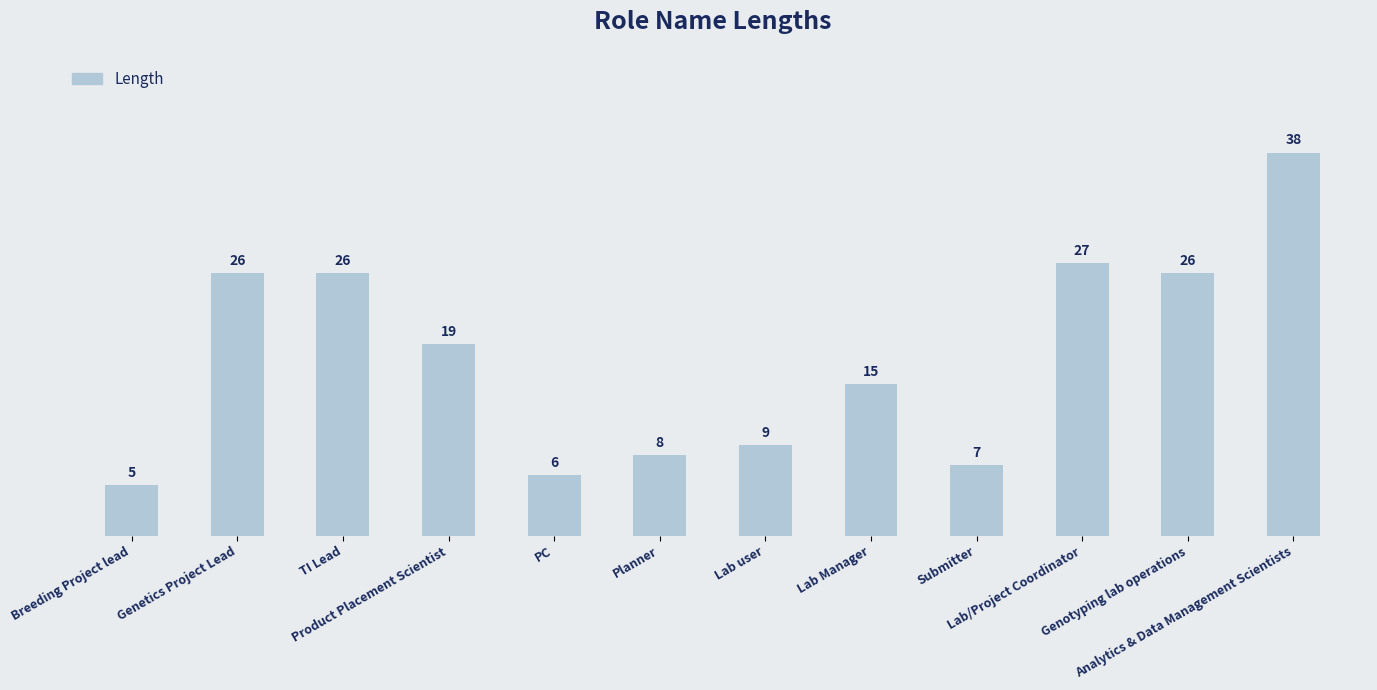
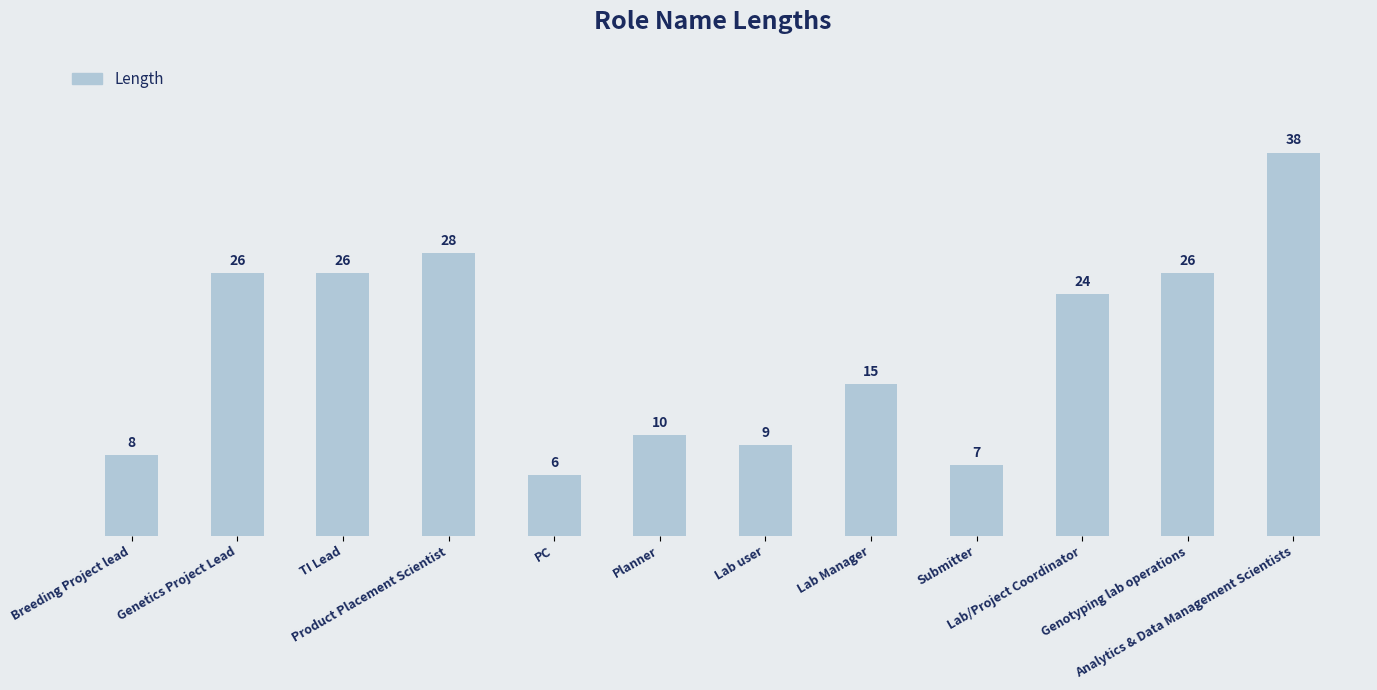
Breeding Project lead: 5 -> 8
Product Placement Scientist: 19 -> 28
Planner: 8 -> 10
Lab/Project Coordinator: 27 -> 24
